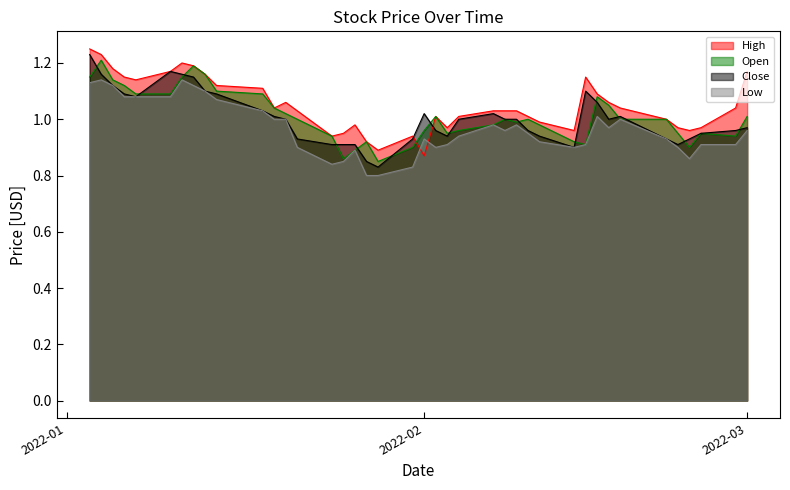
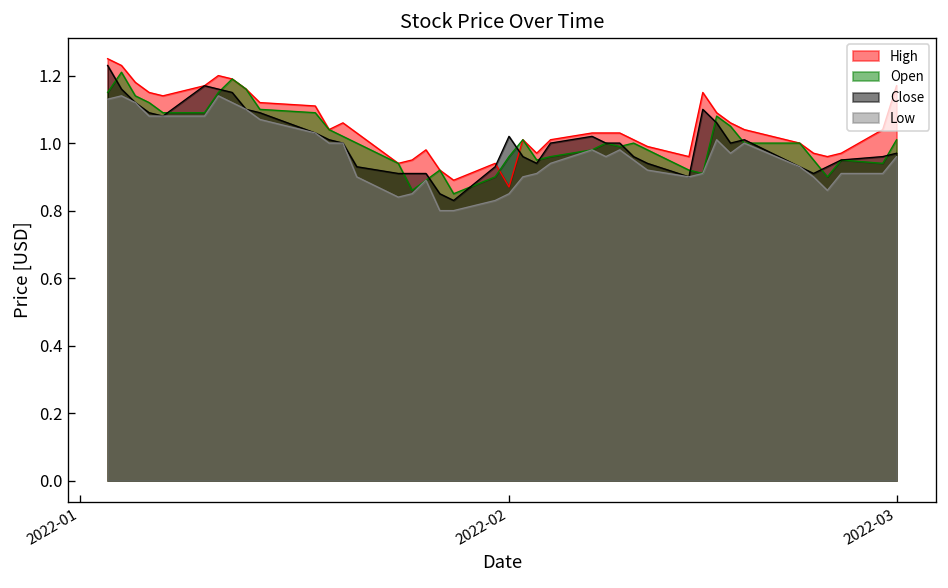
Low, 2022-02: 0.93 -> 0.85
